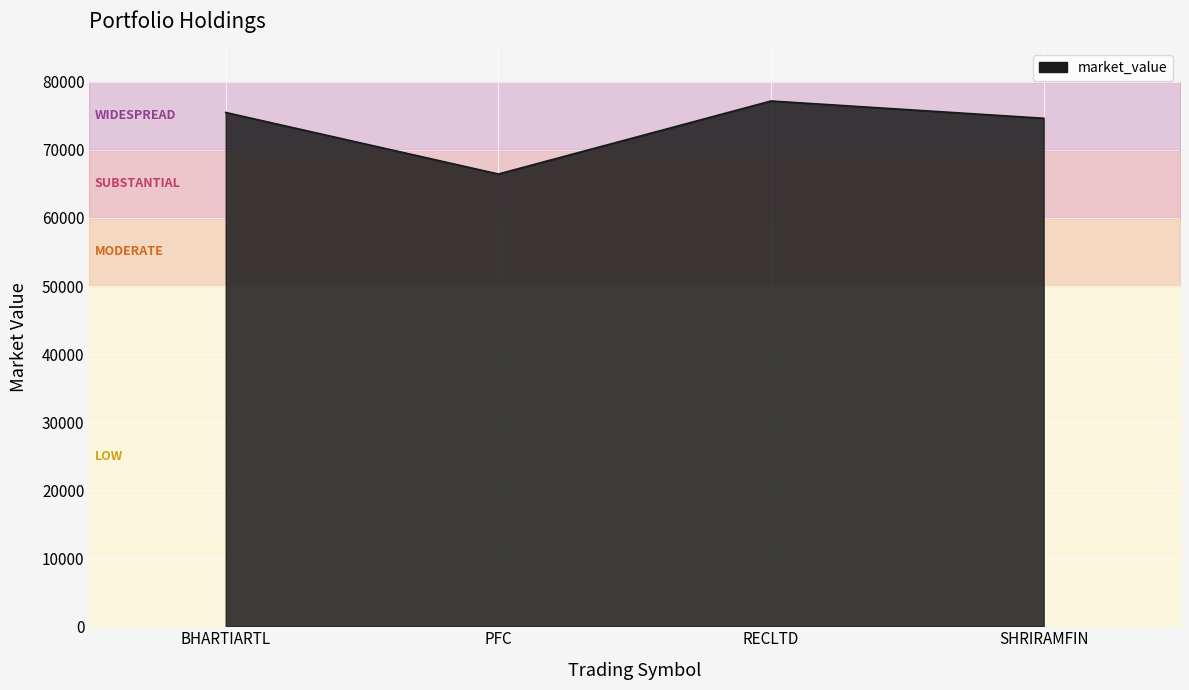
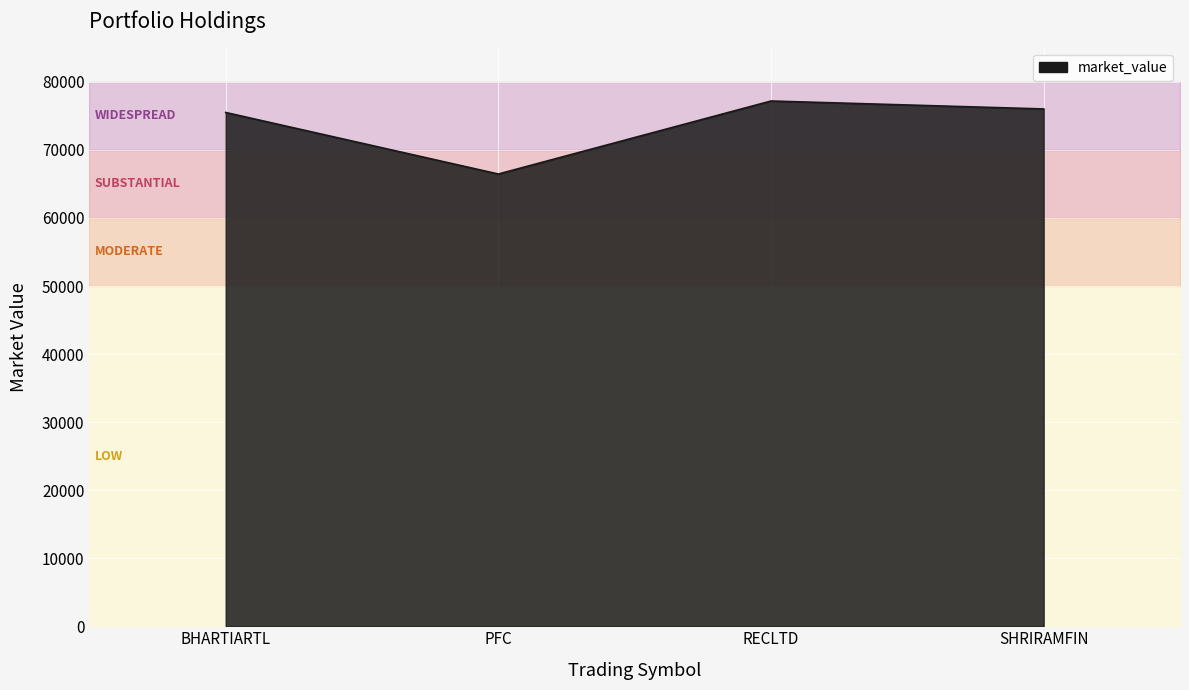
market_value, SHRIRAMFIN: 75000 -> 76000
